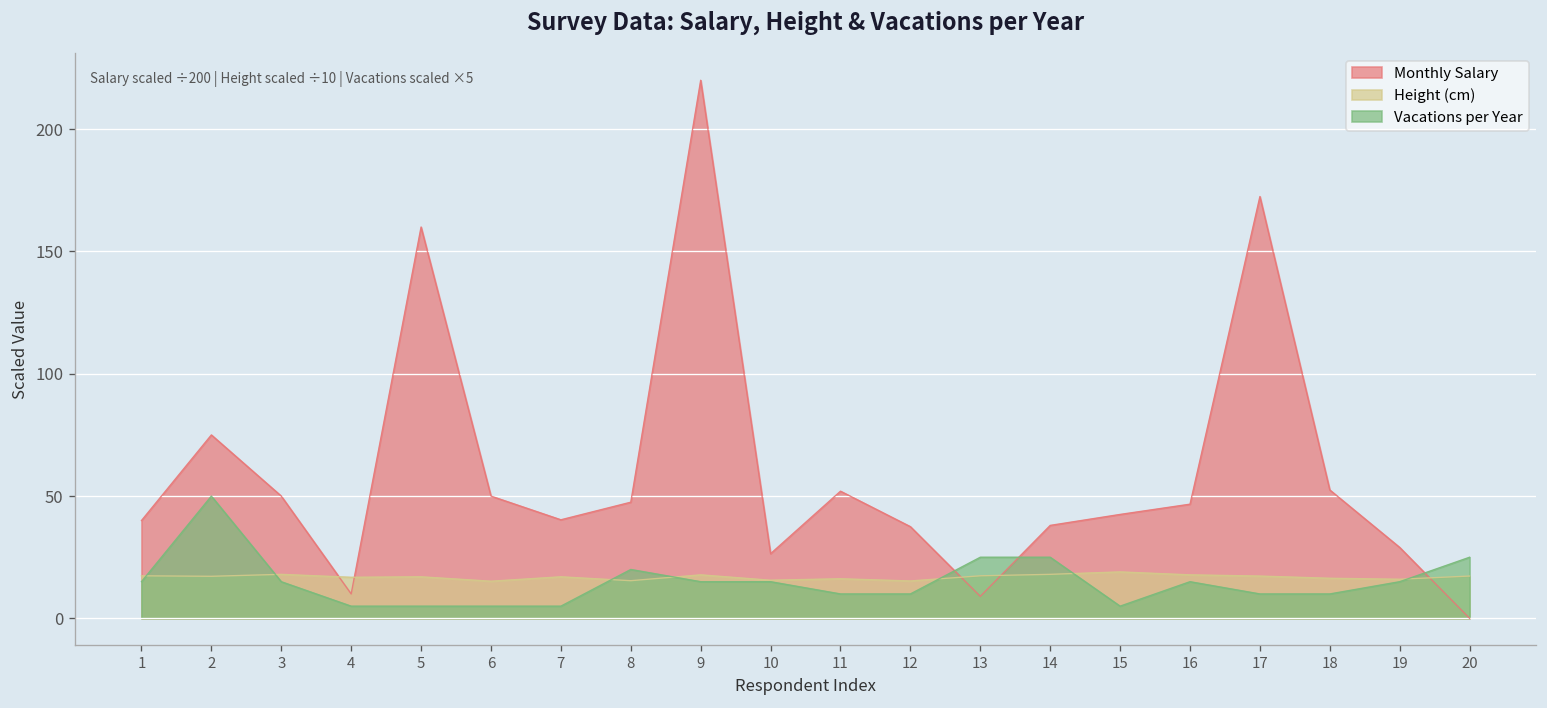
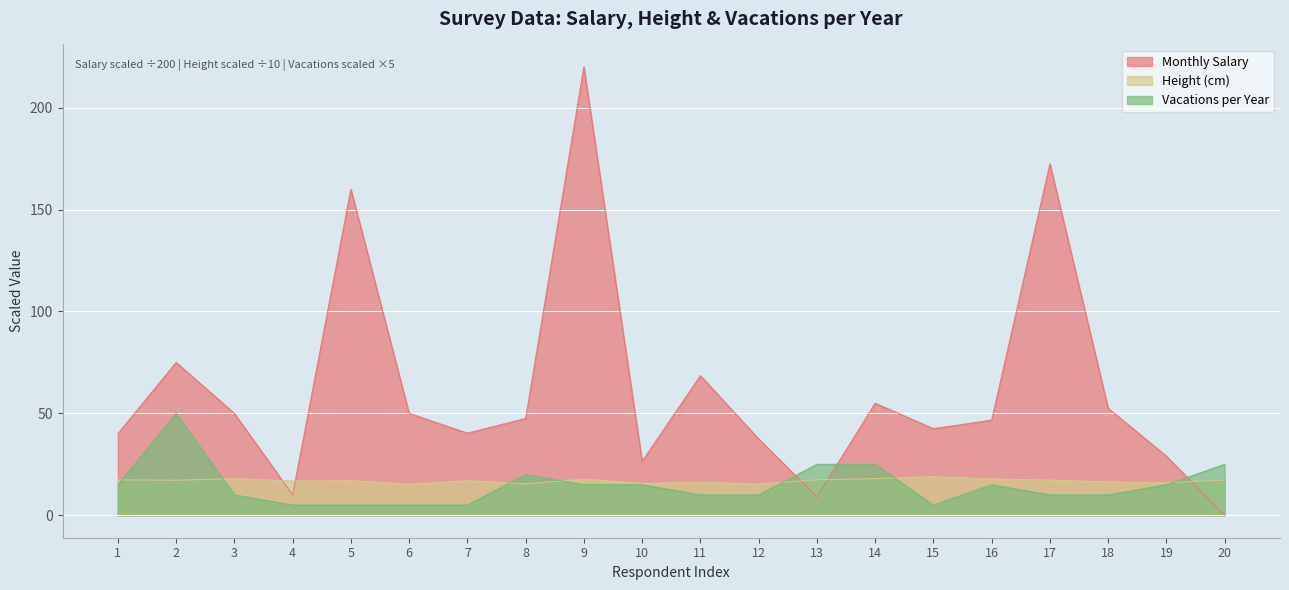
Vacations per Year, 3: 15 -> 10
Monthly Salary, 11: 52 -> 69
Monthly Salary, 14: 38 -> 55
